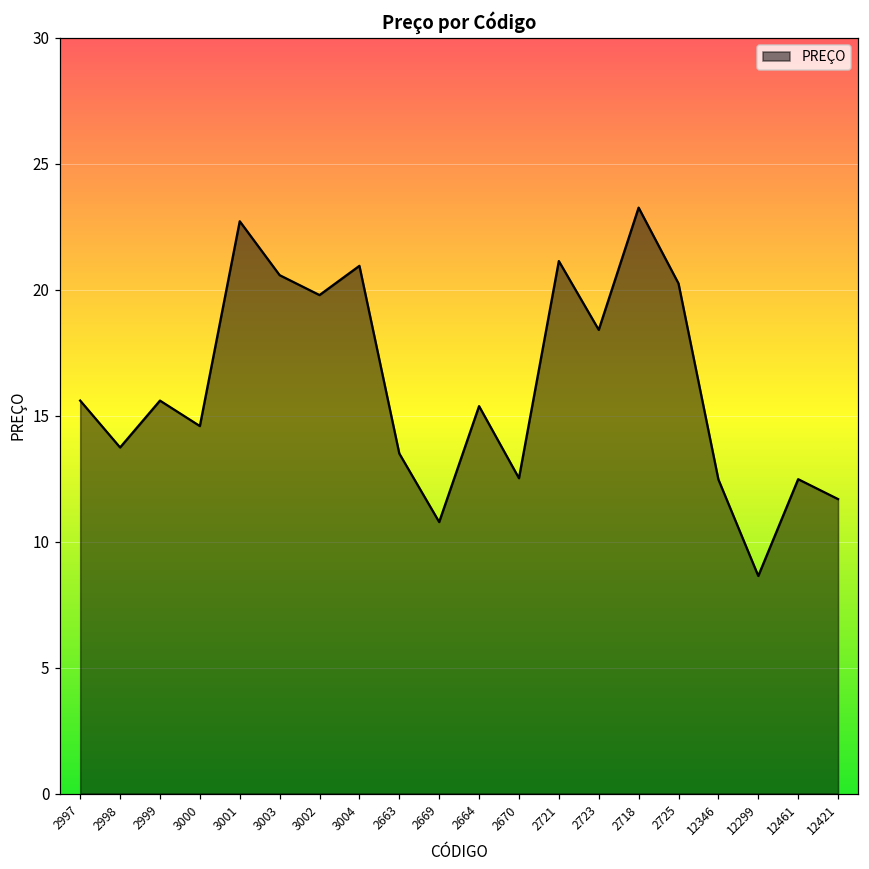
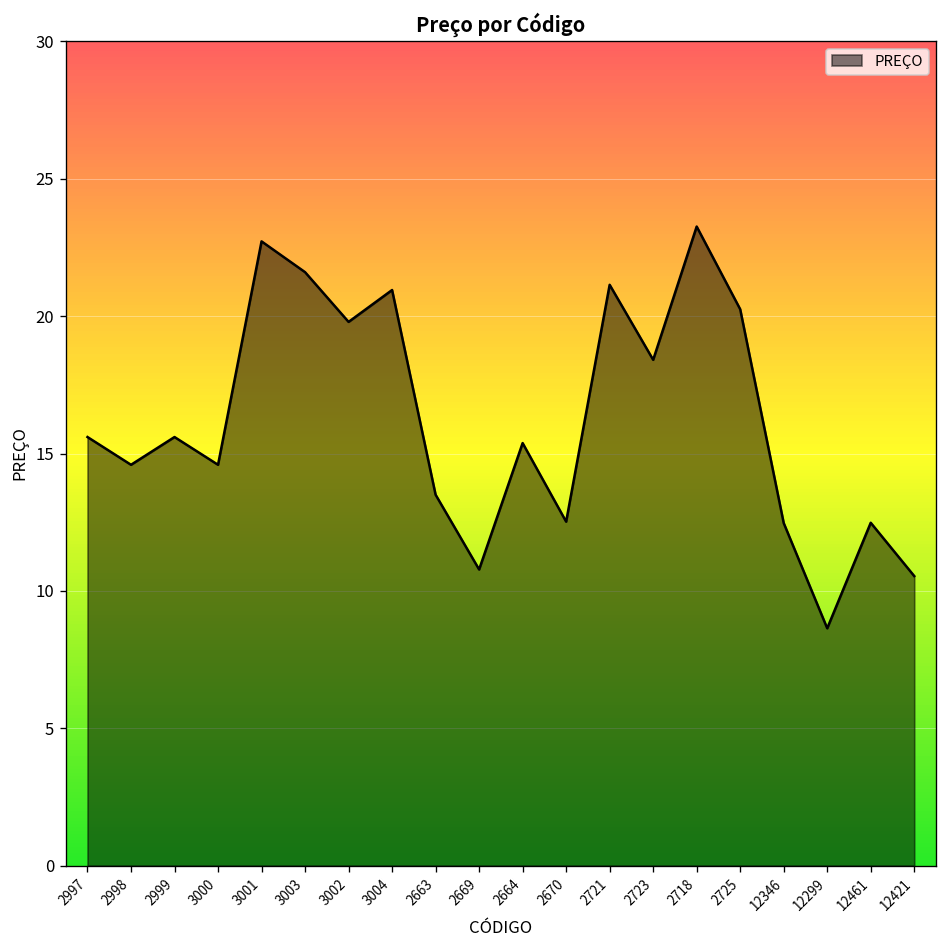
2998: 13.7 -> 14.6
3003: 20.6 -> 21.6
12421: 11.7 -> 10.5
